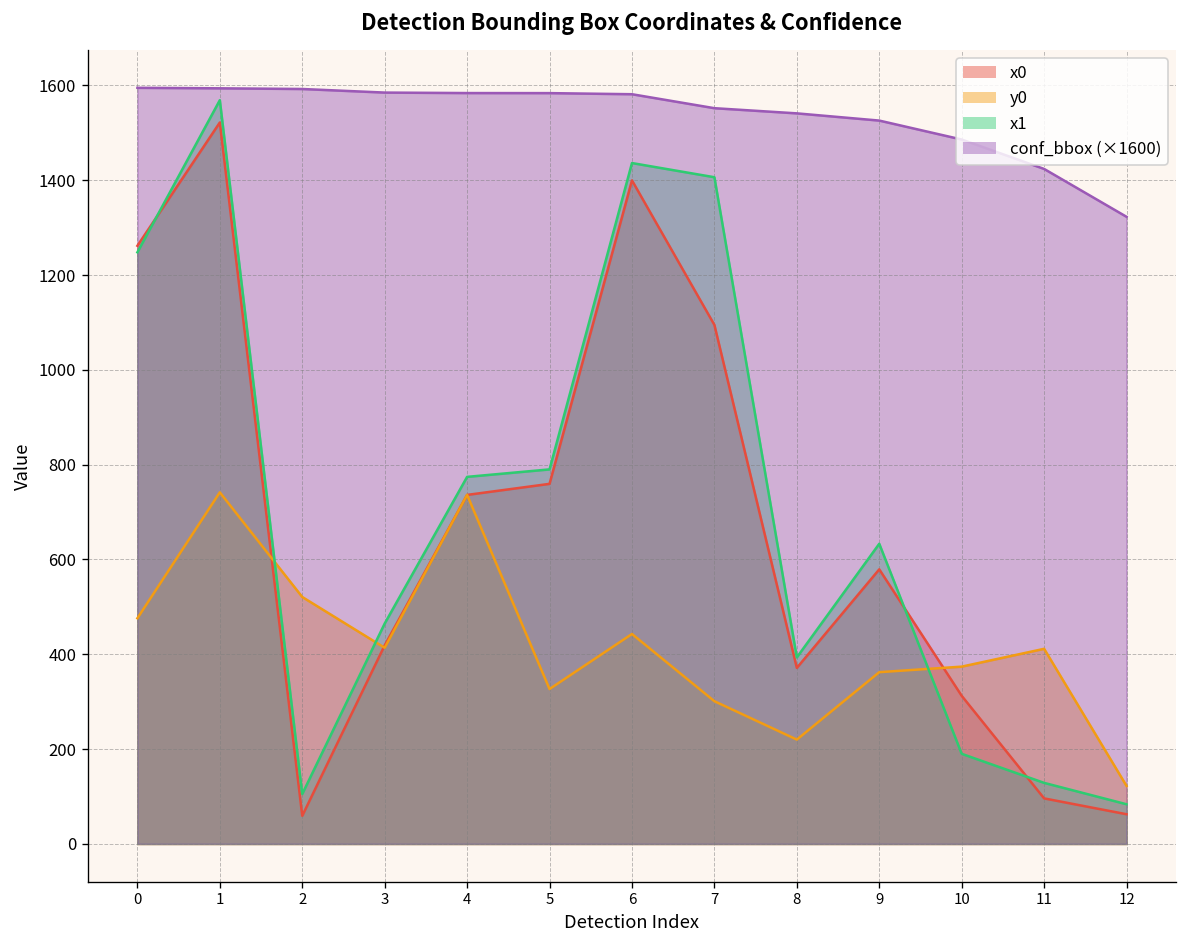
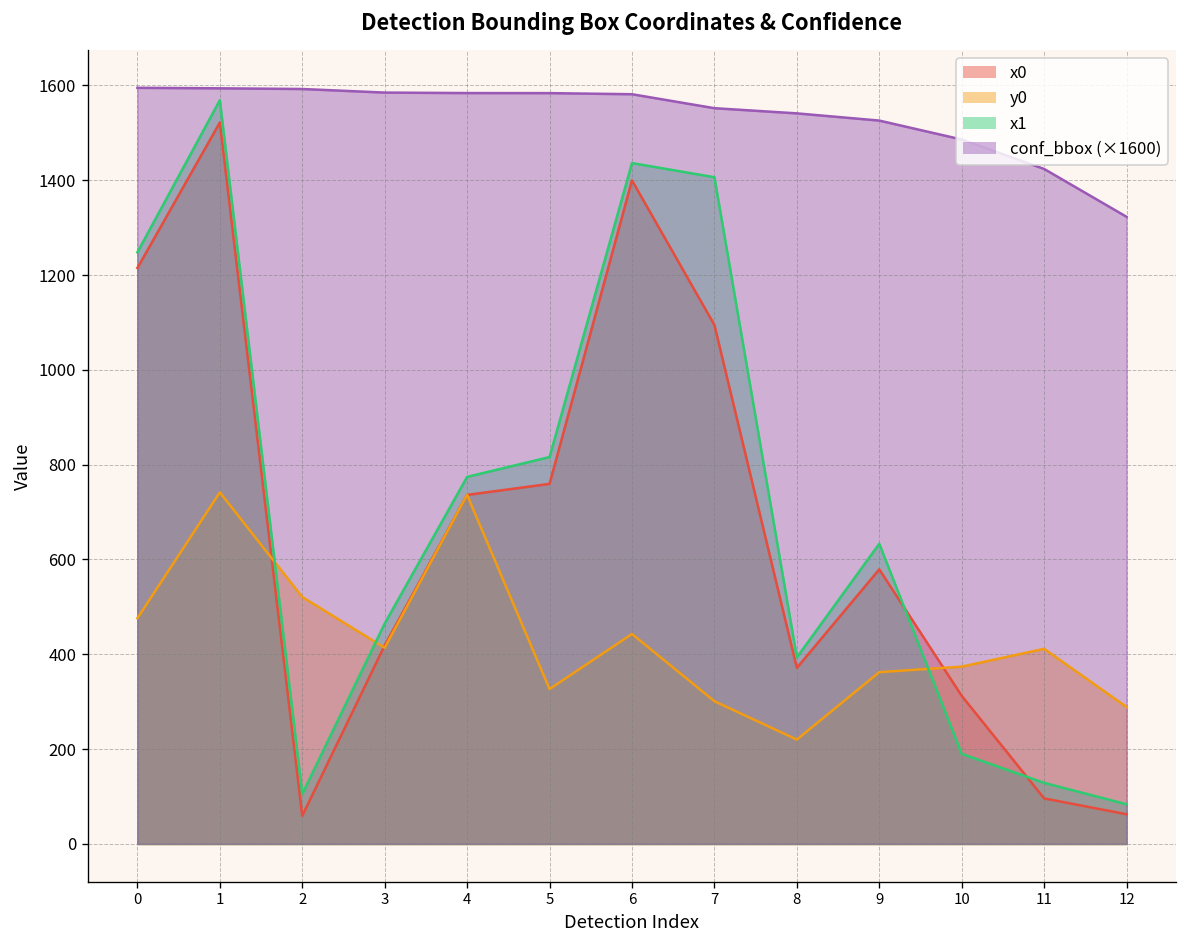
x0, 0: 1260 -> 1210
x1, 5: 790 -> 820
y0, 12: 120 -> 290
